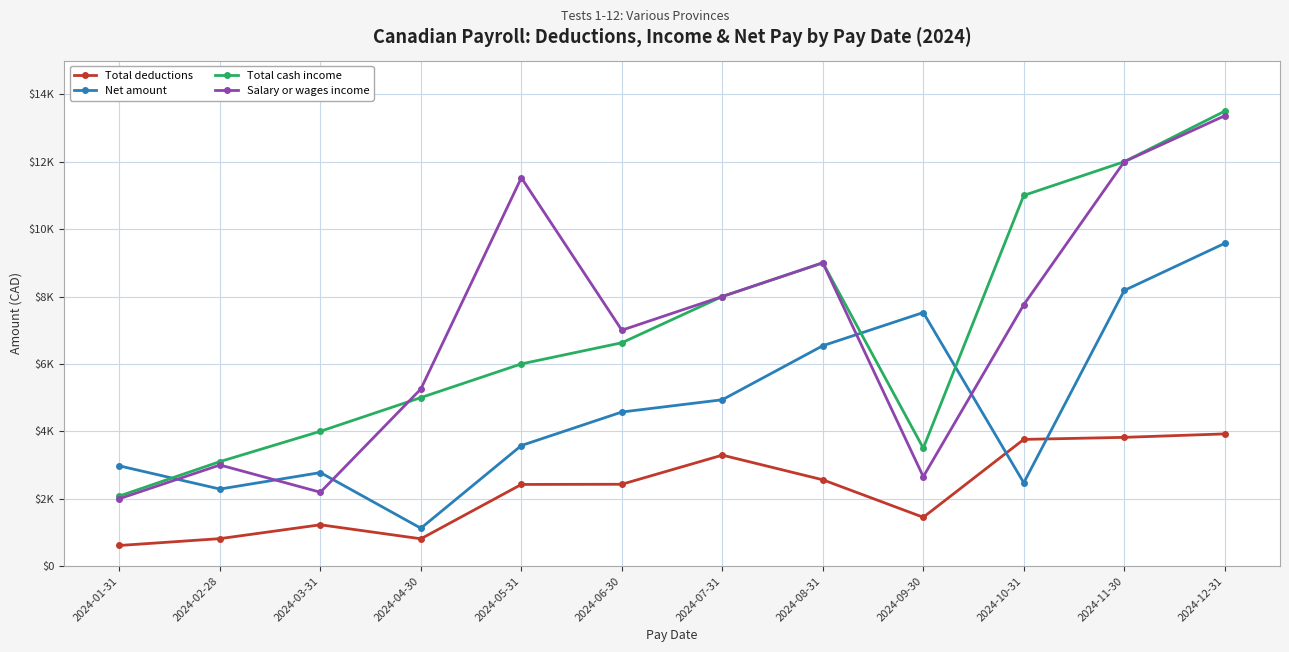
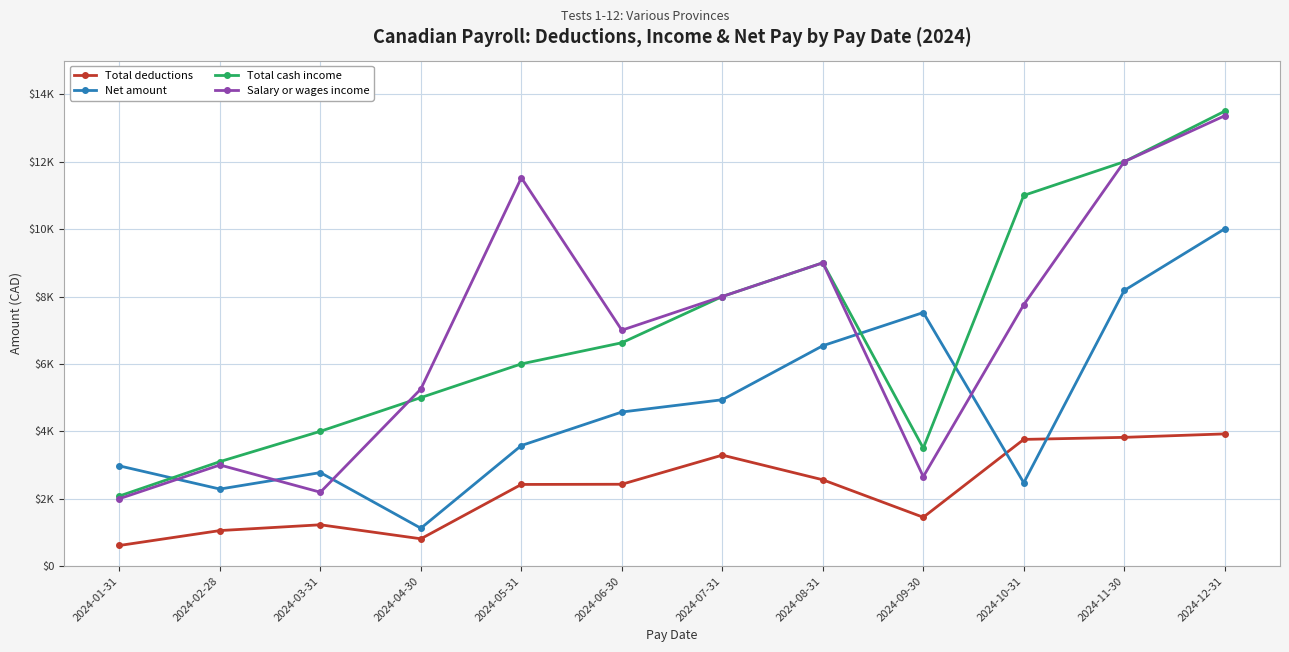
Total deductions, 2024-02-28: $800 -> $1100
Net amount, 2024-12-31: $9600 -> $10000
